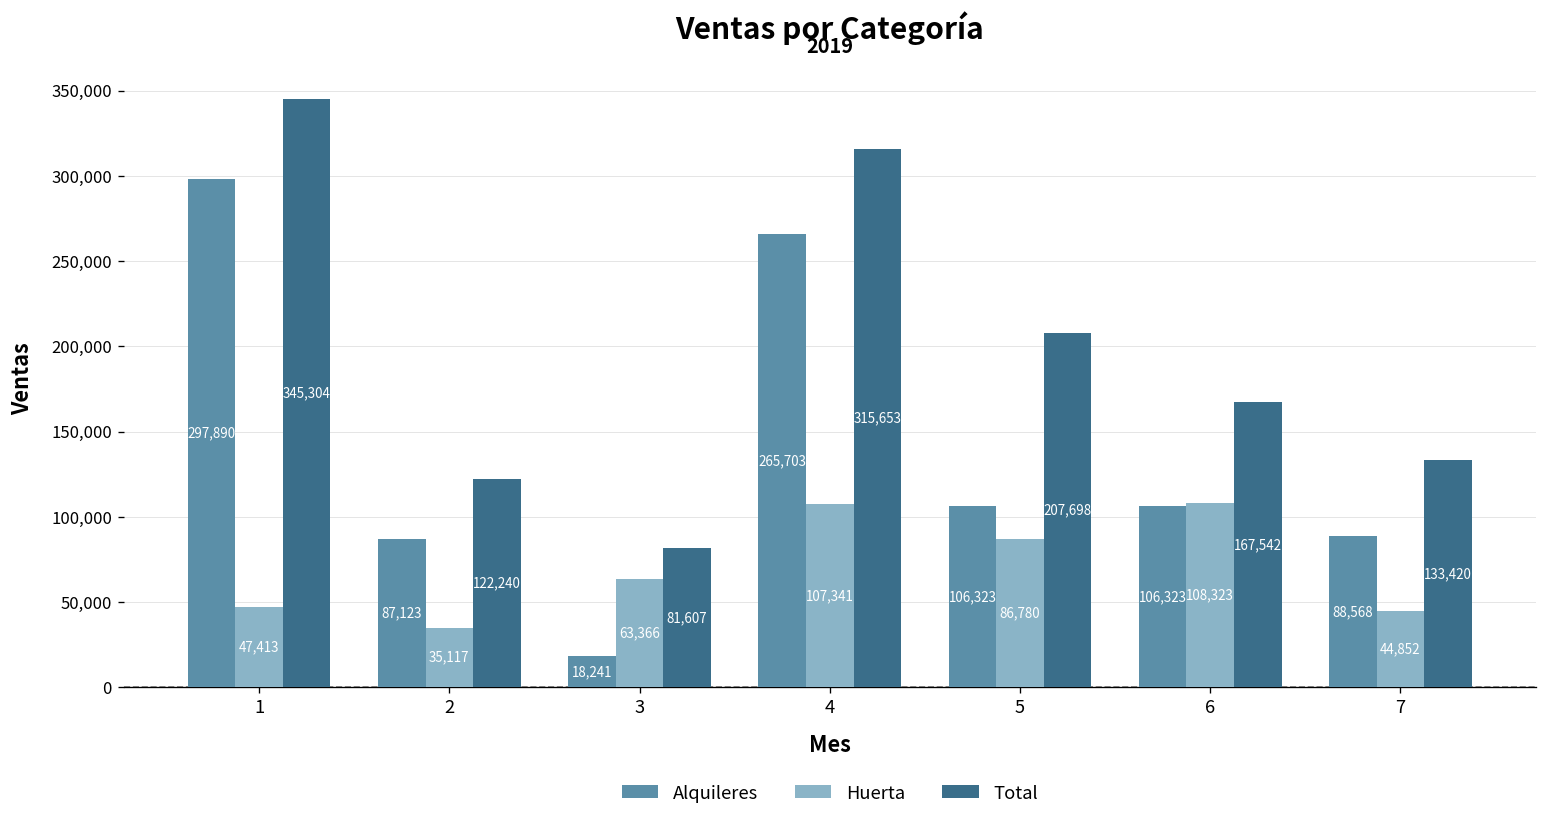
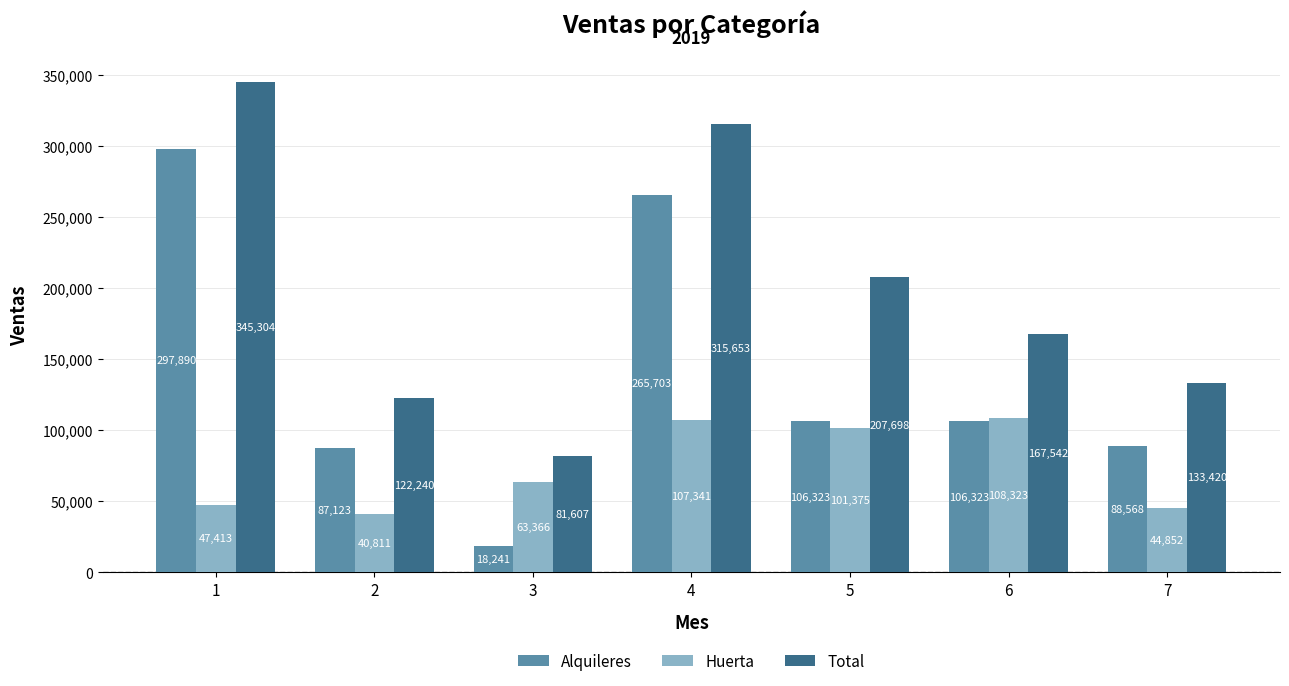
Huerta, 2: 35,117 -> 40,811
Huerta, 5: 86,780 -> 101,375
